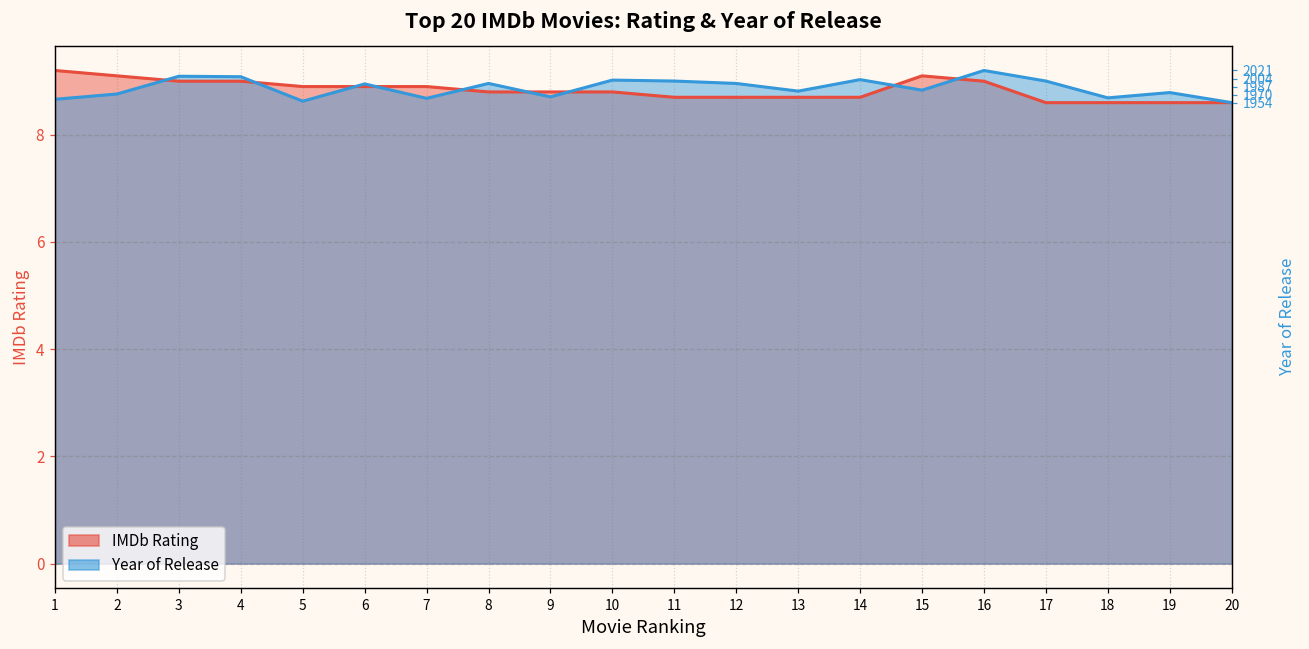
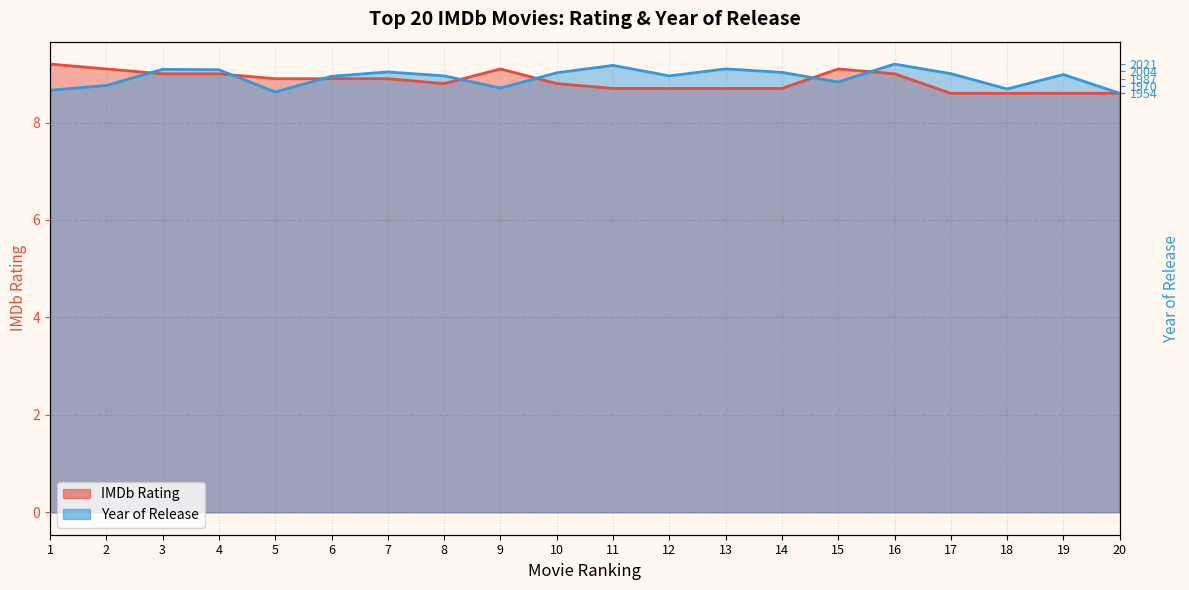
Year of Release, 7: 8.7 -> 9.0
IMDb Rating, 9: 8.8 -> 9.1
Year of Release, 11: 9.0 -> 9.2
Year of Release, 13: 8.8 -> 9.1
Year of Release, 19: 8.8 -> 9.0
